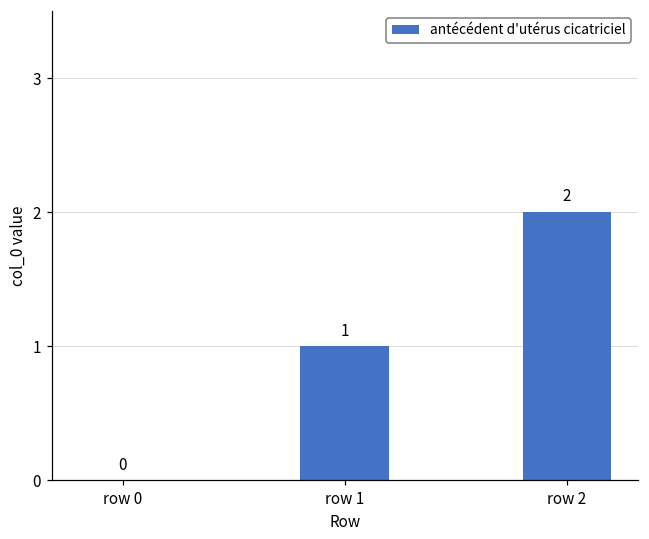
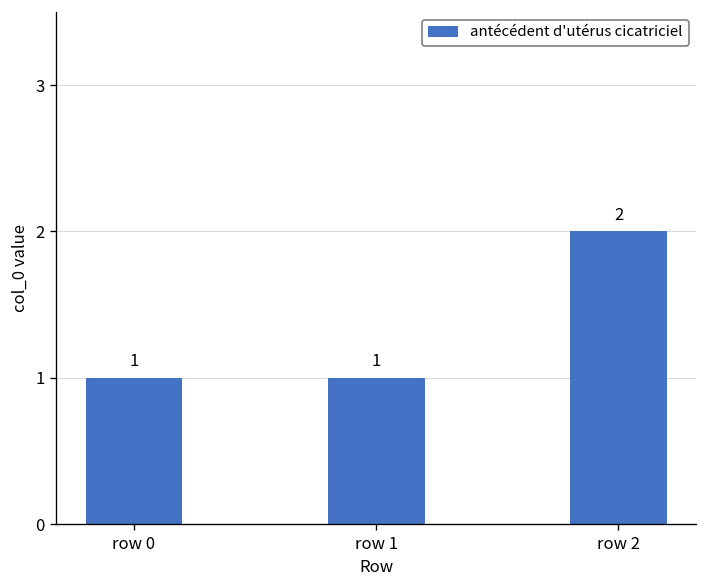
row 0: 0 -> 1
